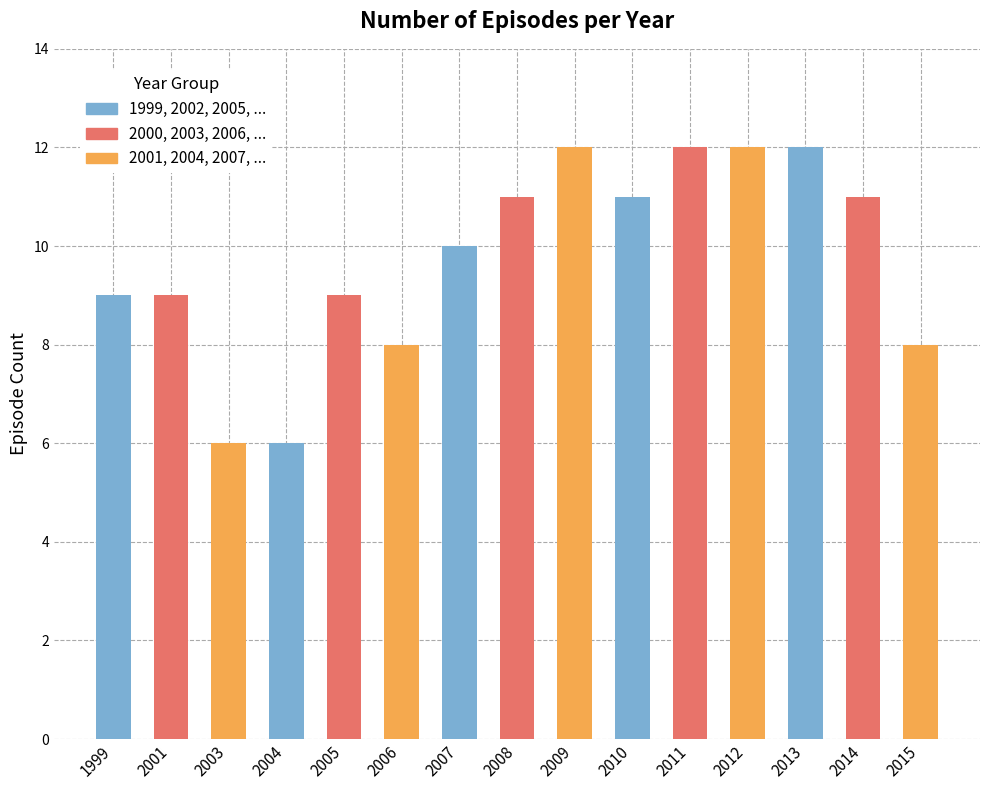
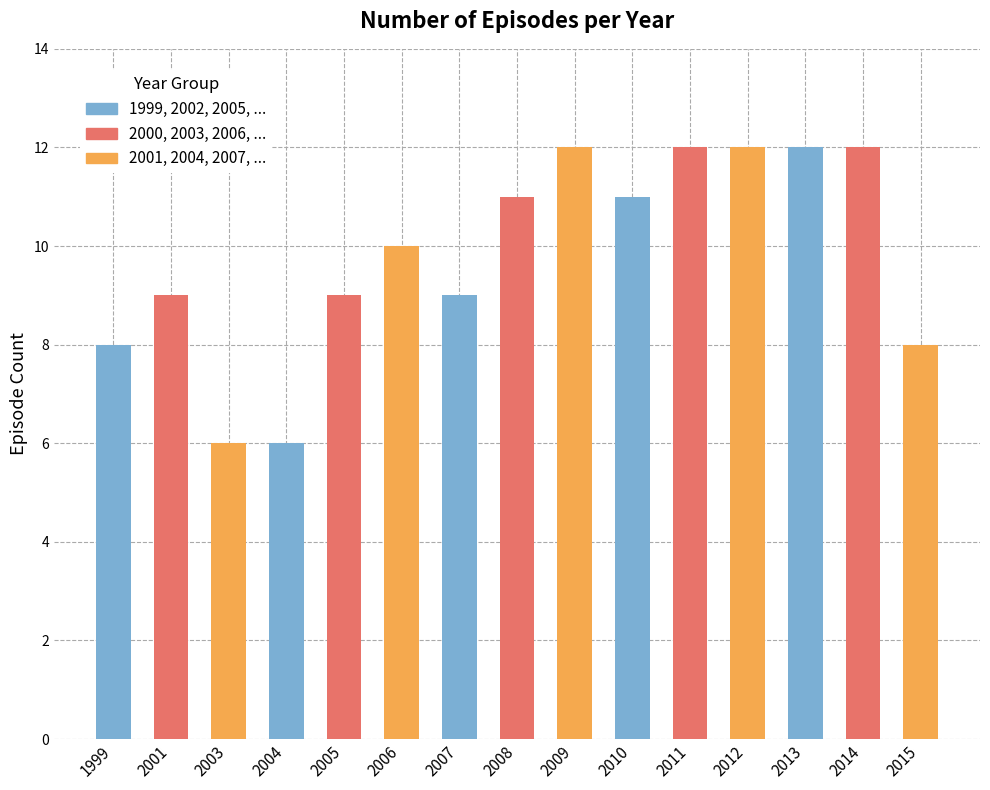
1999: 9 -> 8
2006: 8 -> 10
2007: 10 -> 9
2014: 11 -> 12
